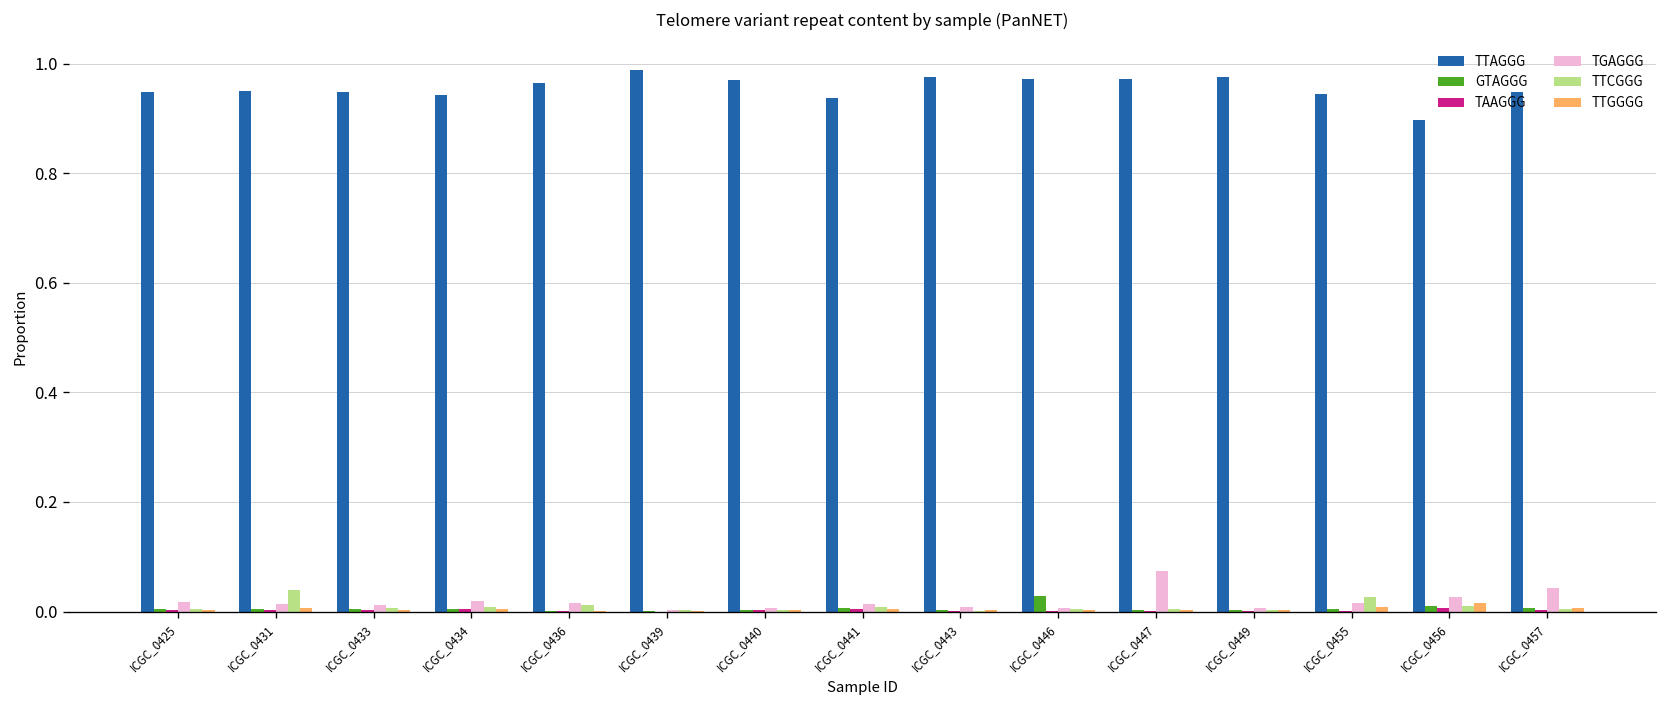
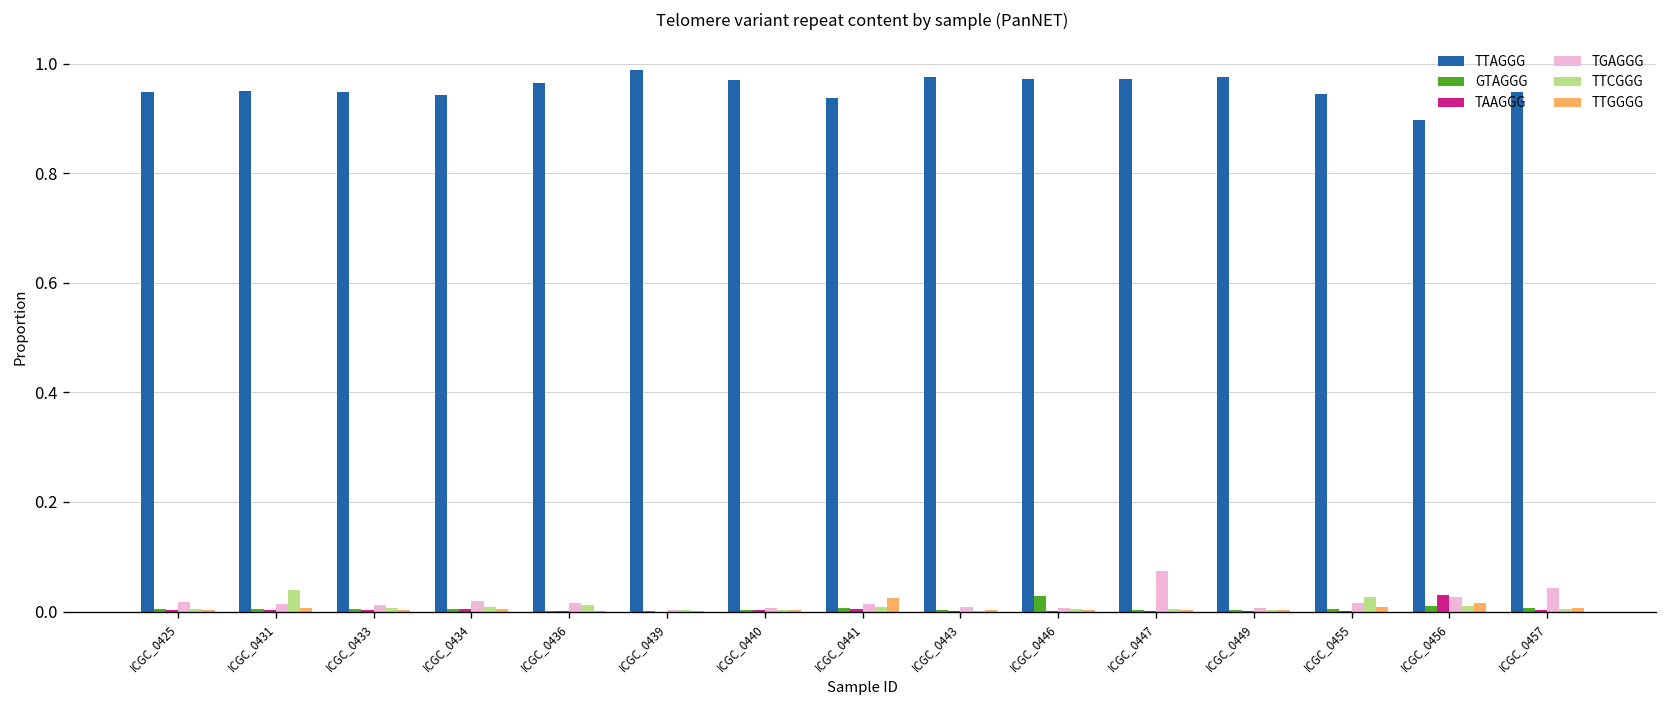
TTGGGG, ICGC_0441: 0.01 -> 0.02
TAAGGG, ICGC_0456: 0.01 -> 0.03
